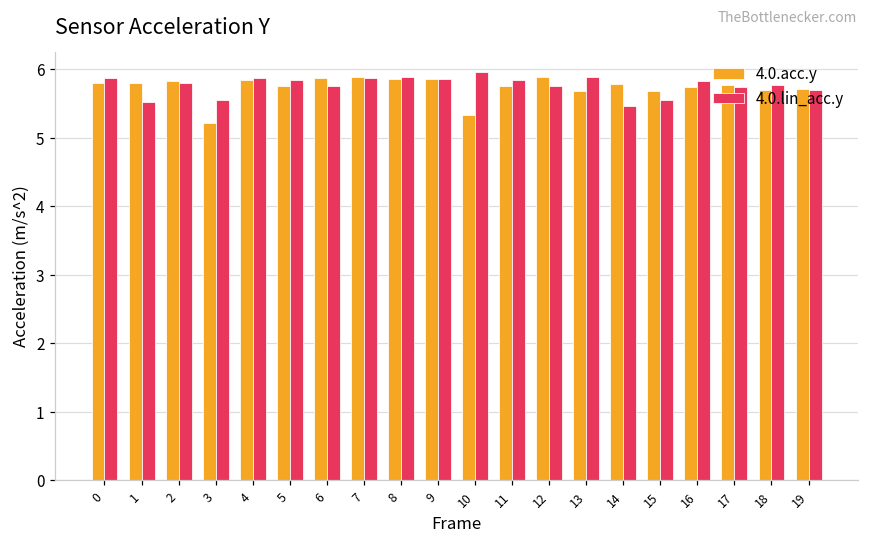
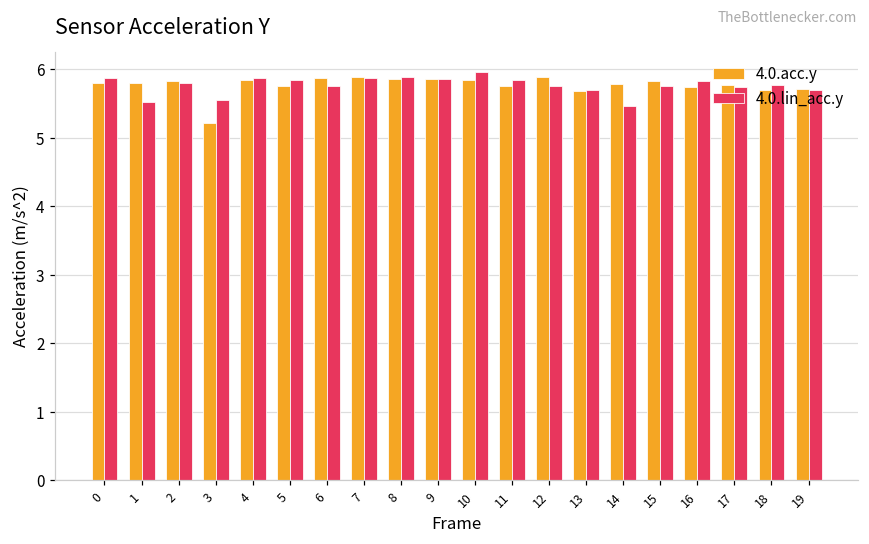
4.0.acc.y, 10: 5.3 -> 5.8
4.0.lin_acc.y, 13: 5.9 -> 5.7
4.0.acc.y, 15: 5.7 -> 5.8
4.0.lin_acc.y, 15: 5.5 -> 5.8
